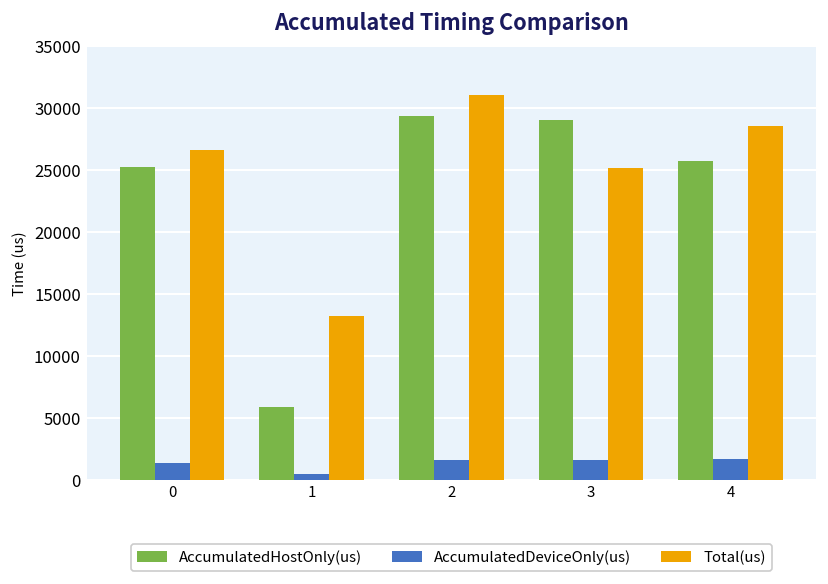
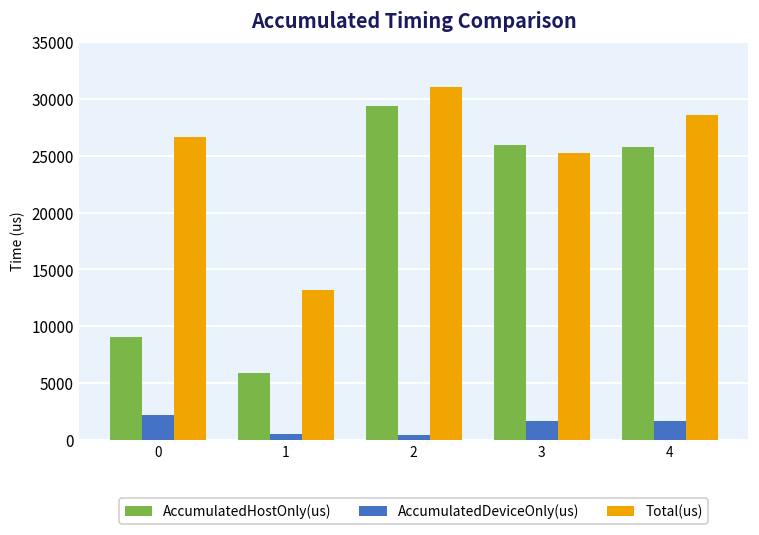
AccumulatedHostOnly(us), 0: 25300 -> 9100
AccumulatedDeviceOnly(us), 0: 1400 -> 2200
AccumulatedDeviceOnly(us), 2: 1700 -> 400
AccumulatedHostOnly(us), 3: 29000 -> 25900
